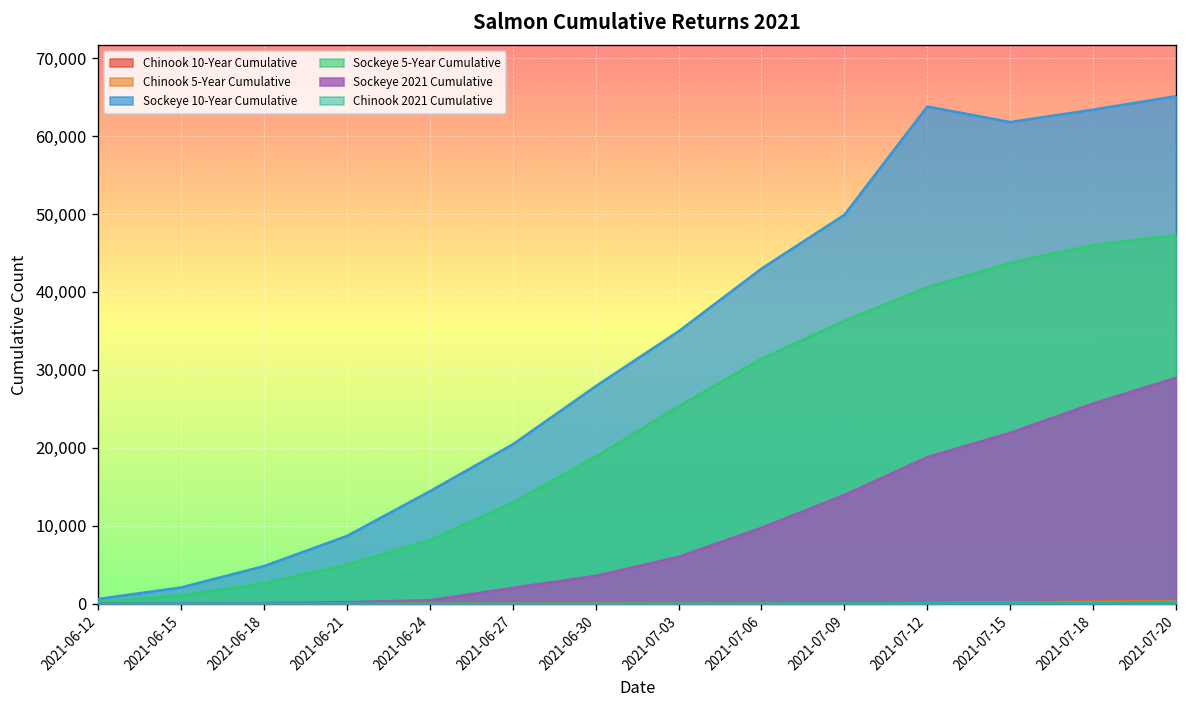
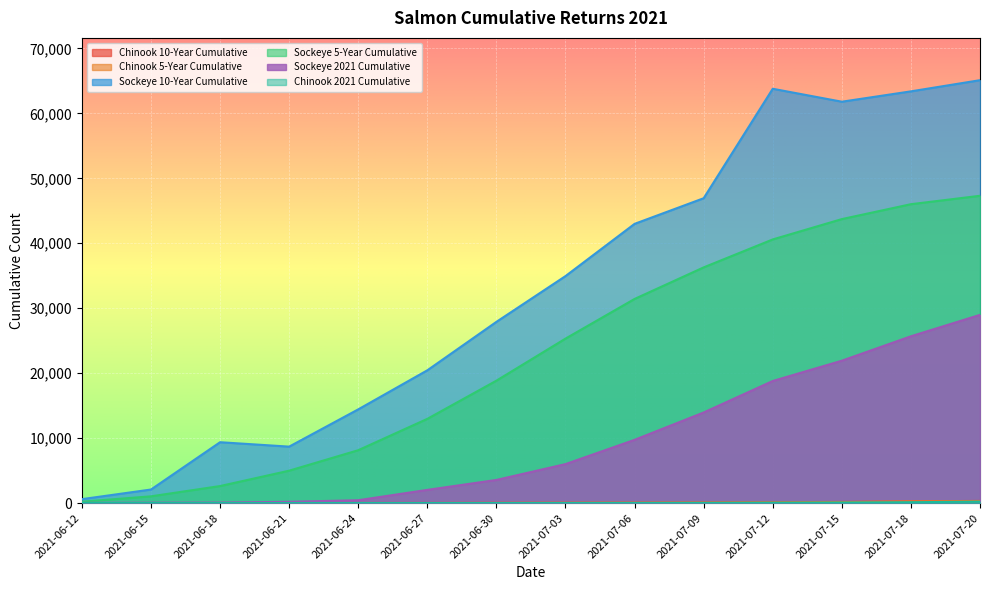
Sockeye 10-Year Cumulative, 2021-06-18: 5,000 -> 9,000
Sockeye 10-Year Cumulative, 2021-07-09: 50,000 -> 47,000
